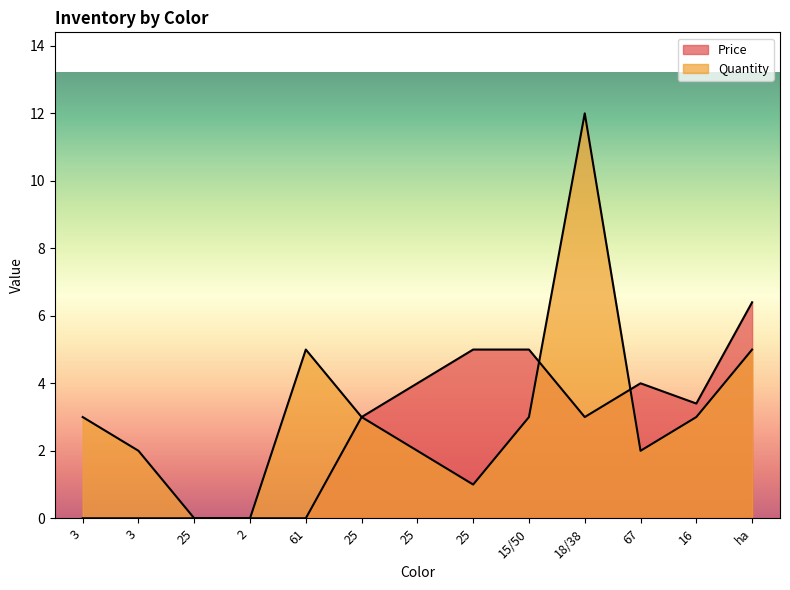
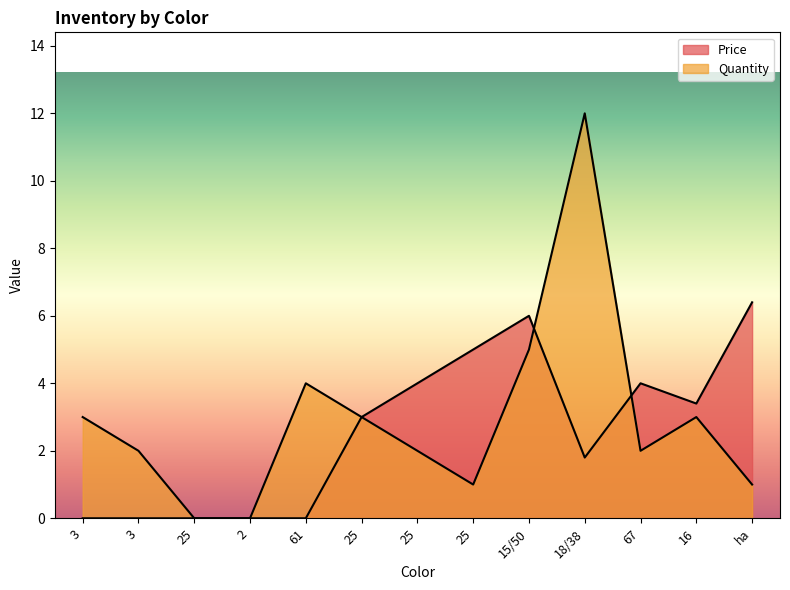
Quantity, 61: 5 -> 4
Price, 15/50: 5 -> 6
Quantity, 15/50: 3 -> 5
Price, 18/38: 3.0 -> 1.8
Quantity, ha: 5 -> 1
